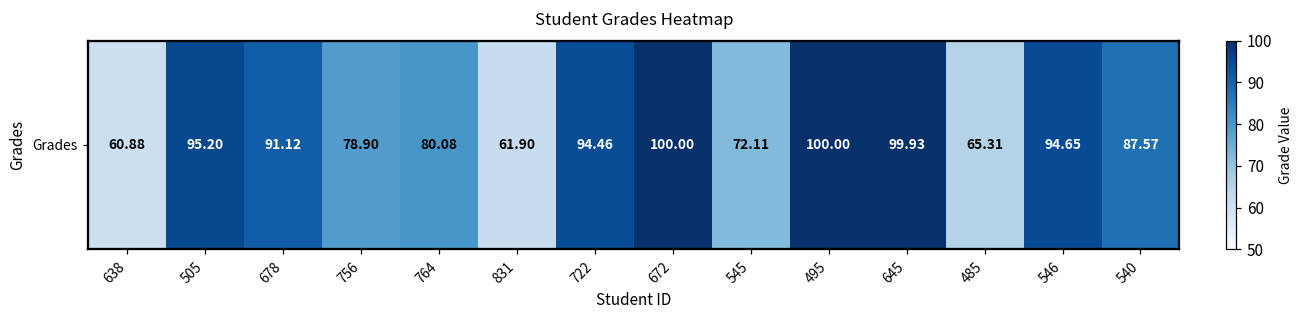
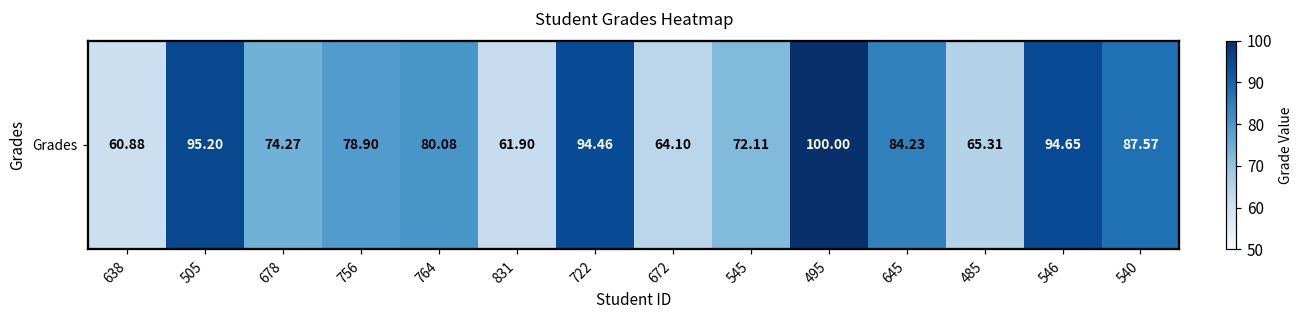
Grades, 678: 91.12 -> 74.27
Grades, 672: 100.00 -> 64.10
Grades, 645: 99.93 -> 84.23
